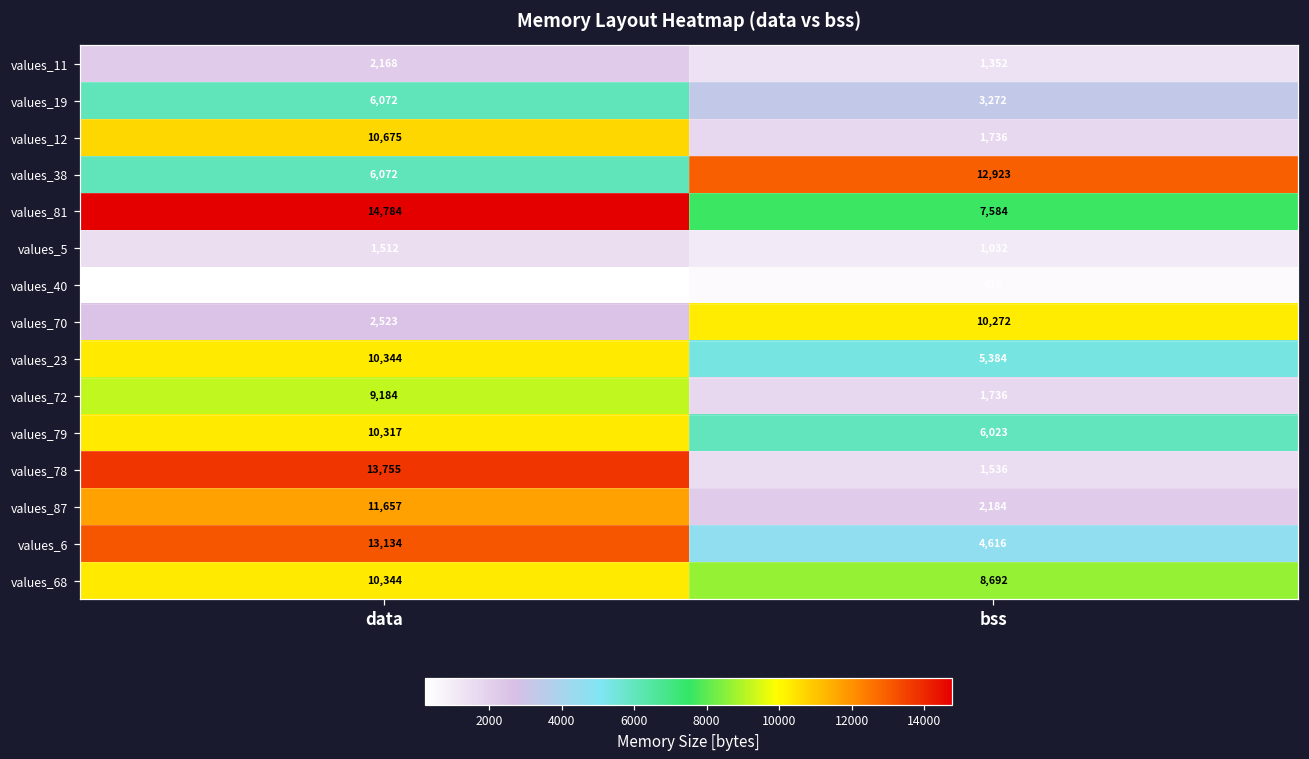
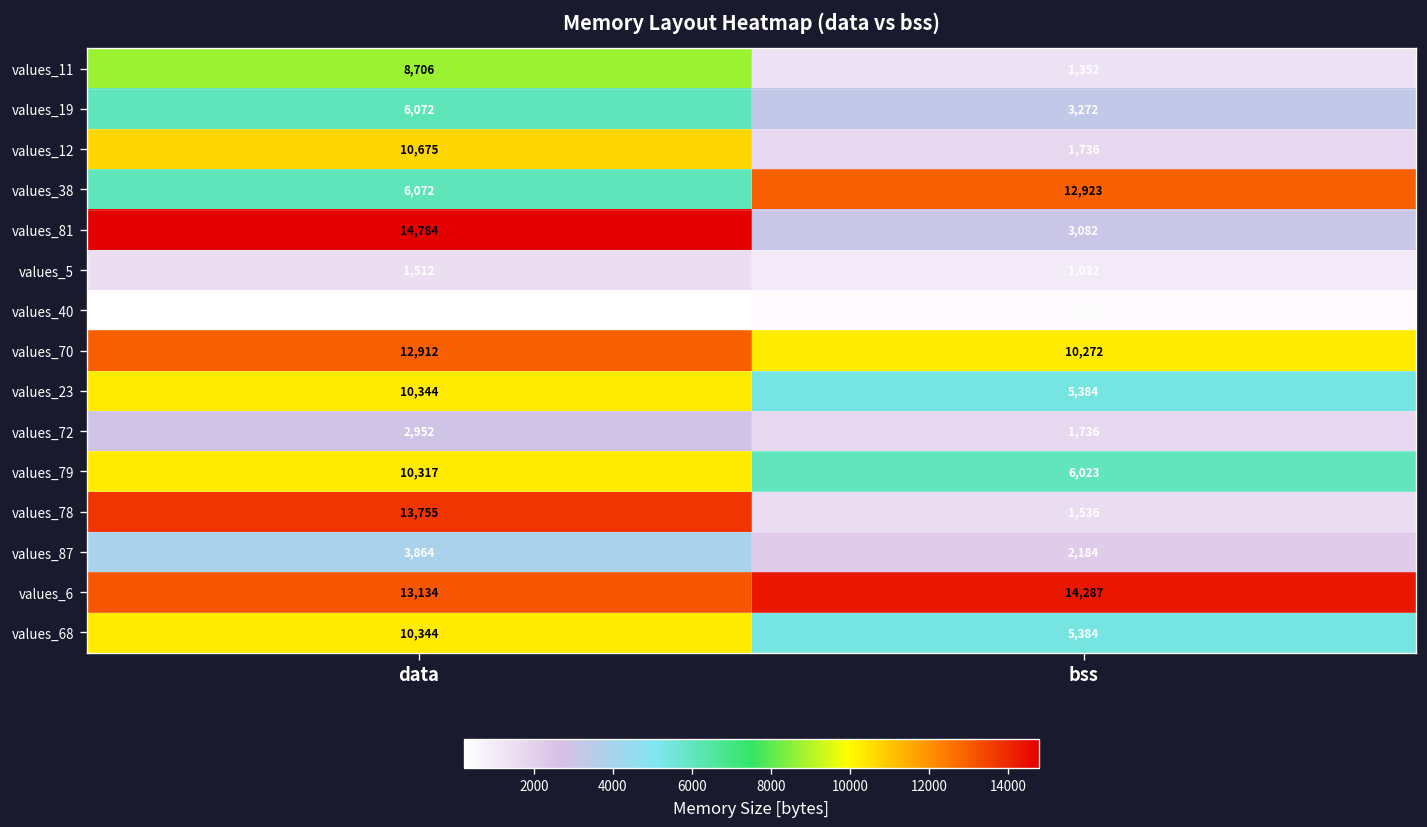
values_11, data: 2,168 -> 8,706
values_81, bss: 7,584 -> 3,082
values_70, data: 2,523 -> 12,912
values_72, data: 9,184 -> 2,952
values_87, data: 11,657 -> 3,864
values_6, bss: 4,616 -> 14,287
values_68, bss: 8,692 -> 5,384
